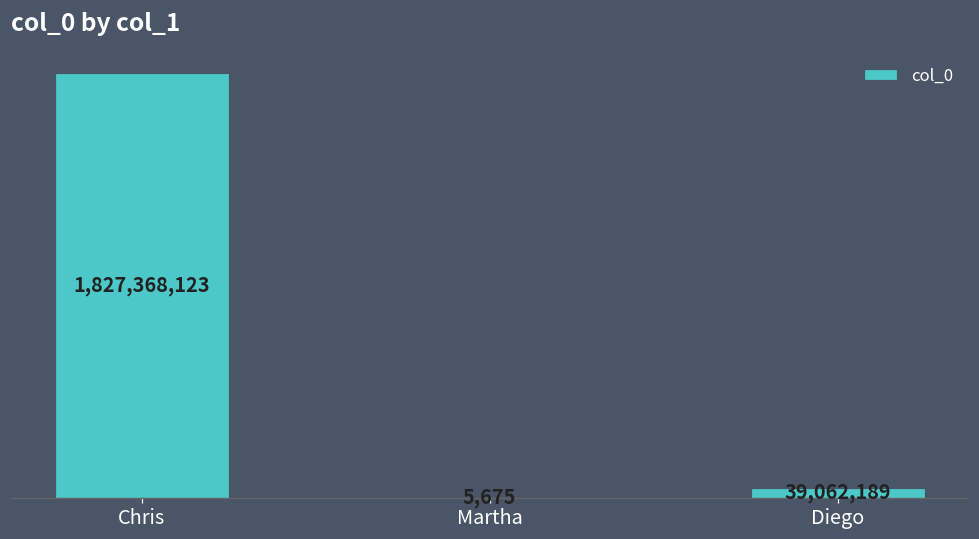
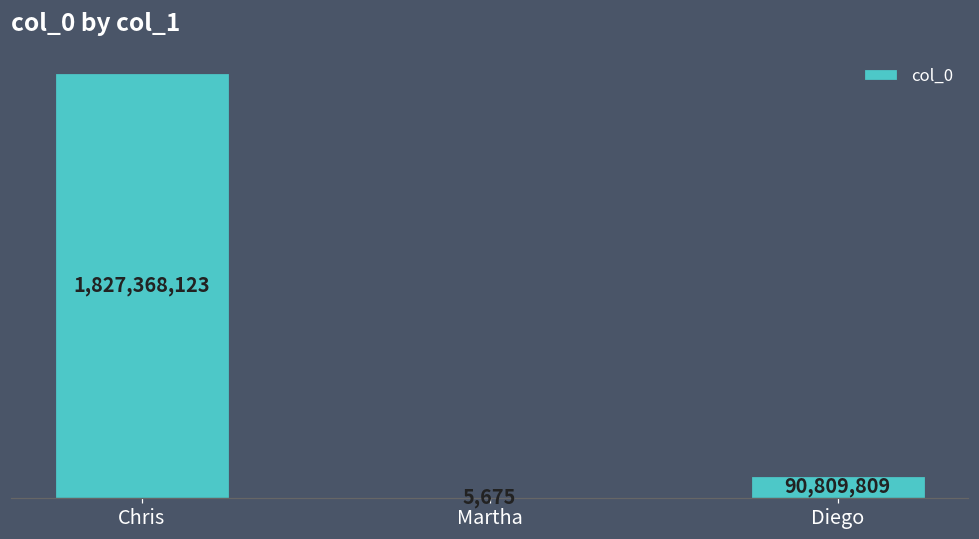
Diego: 39,062,189 -> 90,809,809
